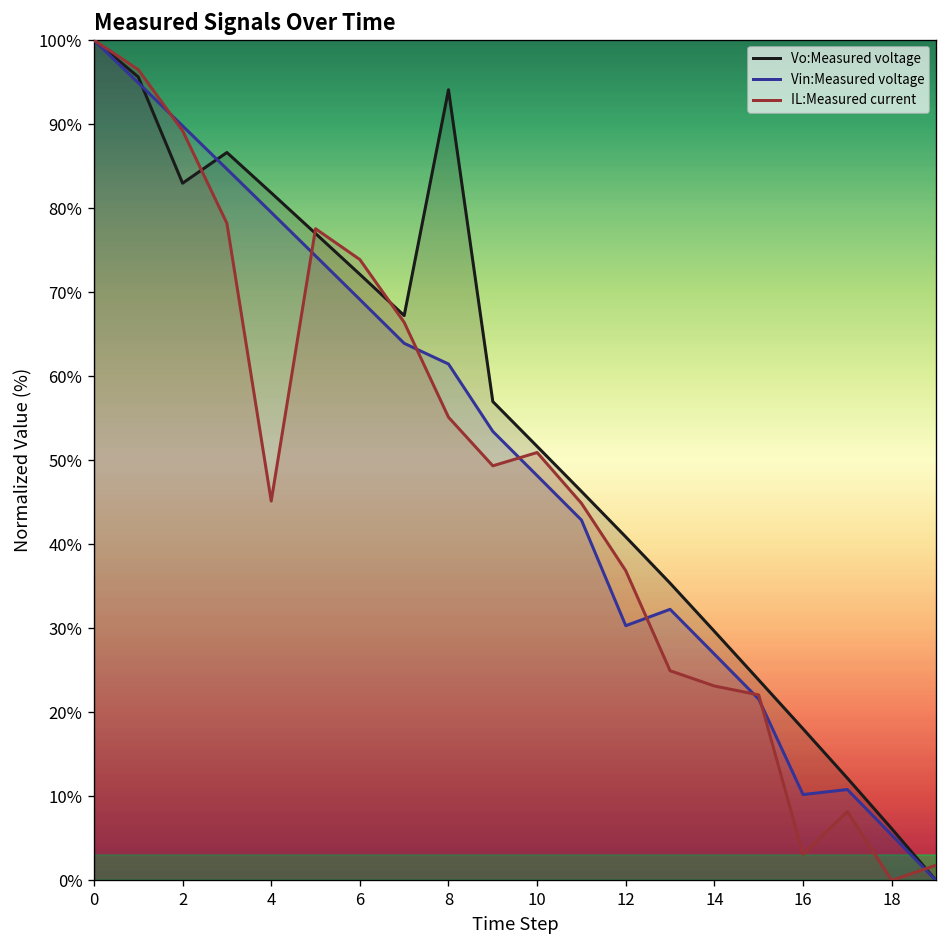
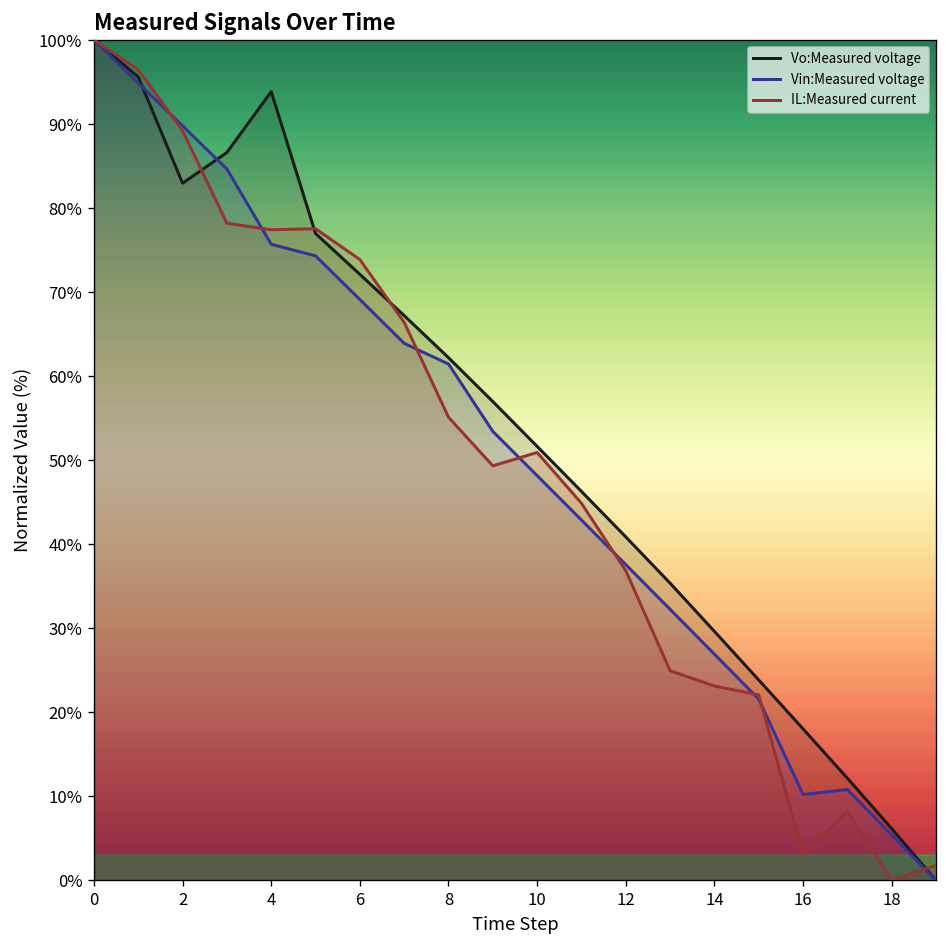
Vo:Measured voltage, 4: 82% -> 94%
Vin:Measured voltage, 4: 79% -> 76%
IL:Measured current, 4: 45% -> 77%
Vo:Measured voltage, 8: 94% -> 62%
Vin:Measured voltage, 12: 30% -> 38%
